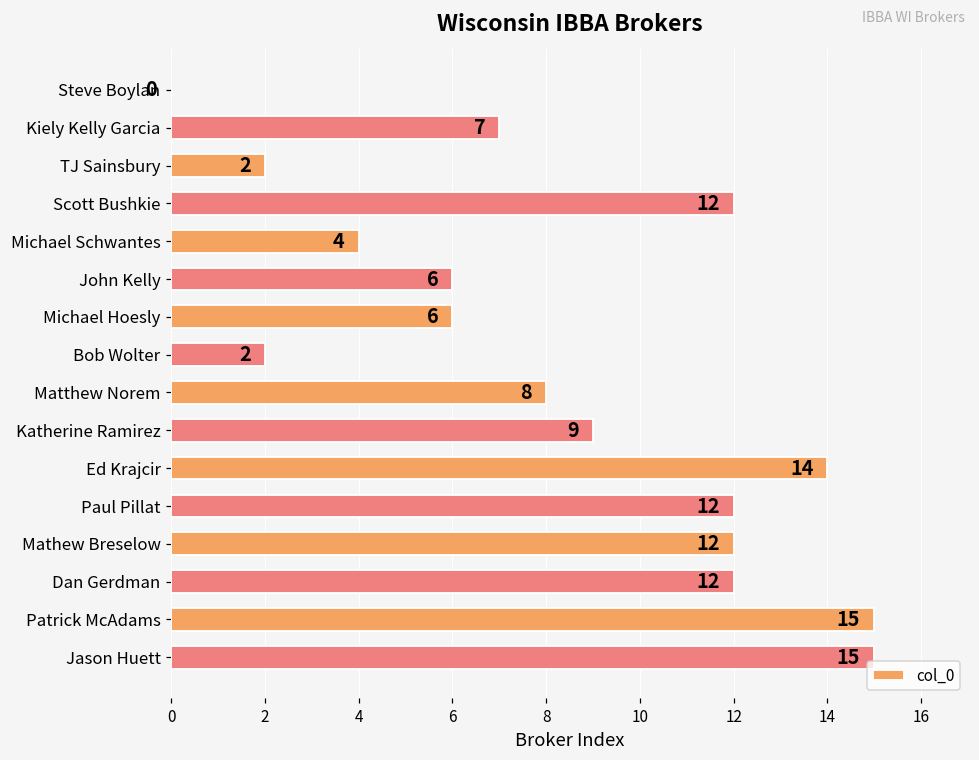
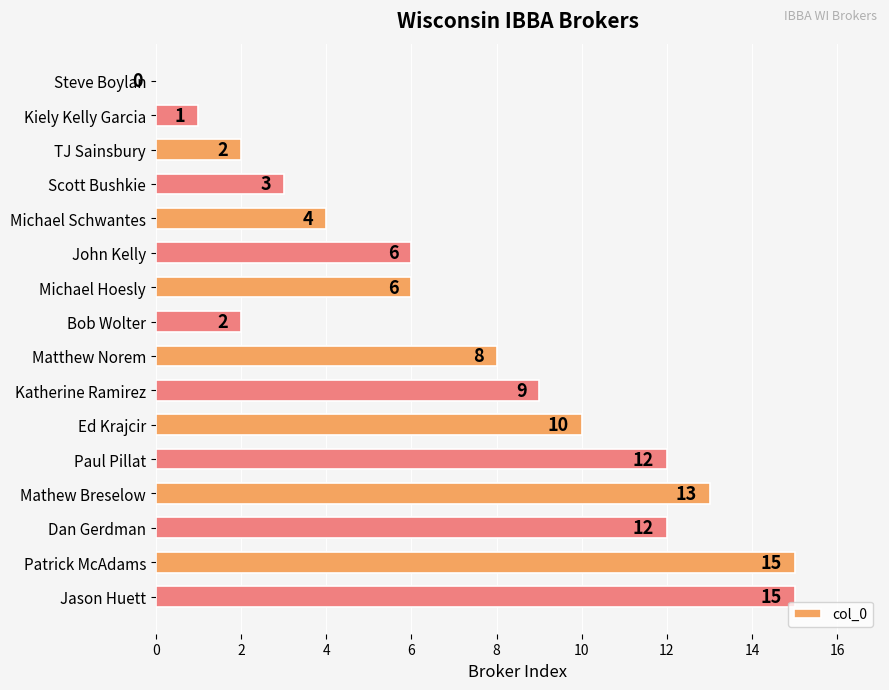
Kiely Kelly Garcia: 7 -> 1
Scott Bushkie: 12 -> 3
Ed Krajcir: 14 -> 10
Mathew Breselow: 12 -> 13
